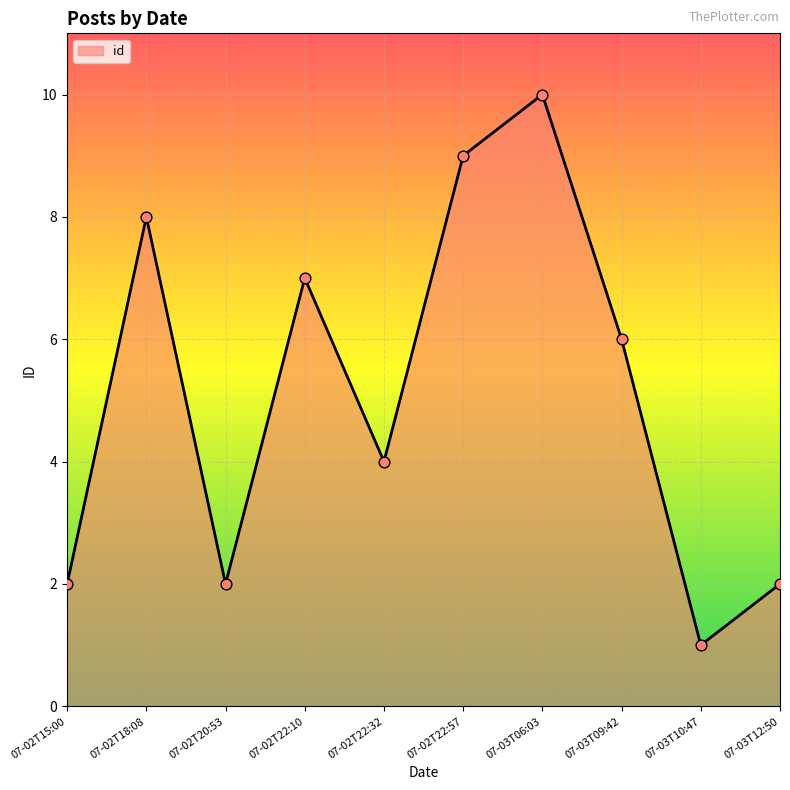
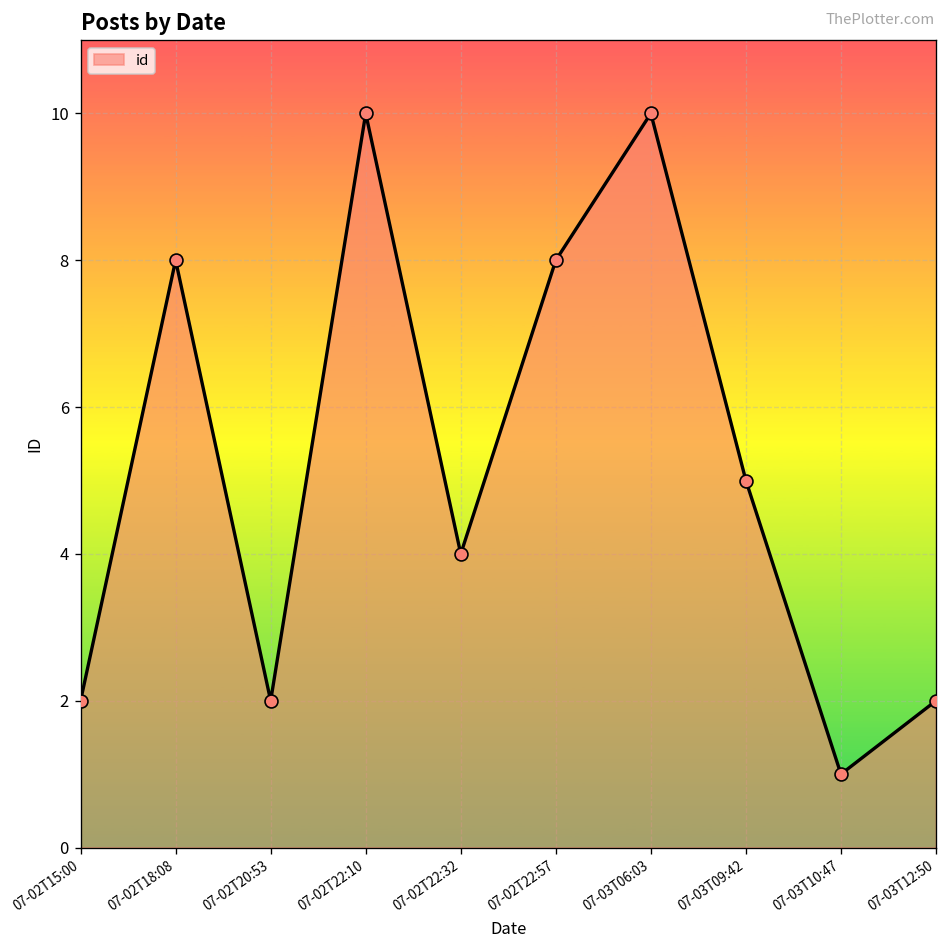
07-02T22:10: 7 -> 10
07-02T22:57: 9 -> 8
07-03T09:42: 6 -> 5
